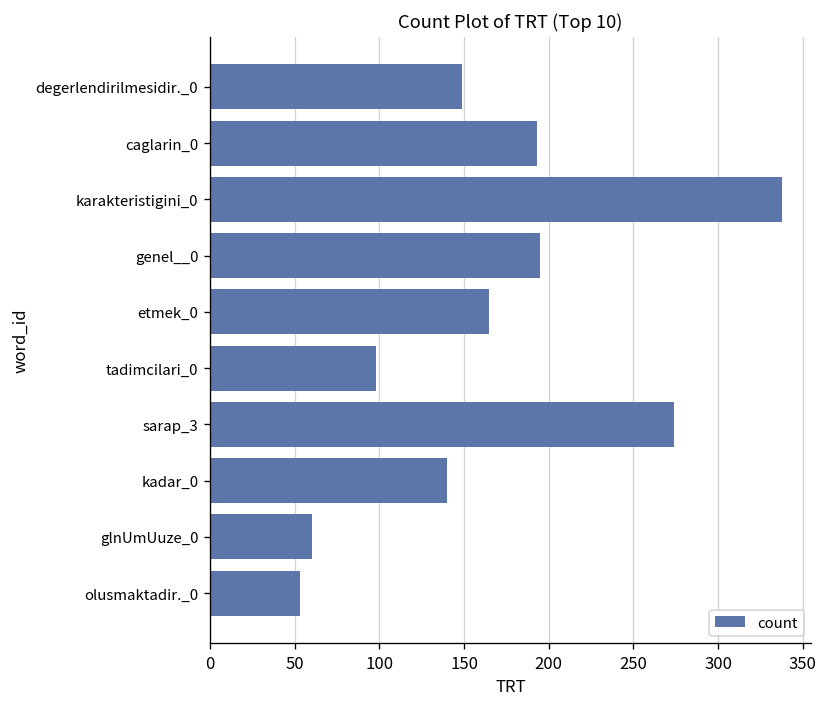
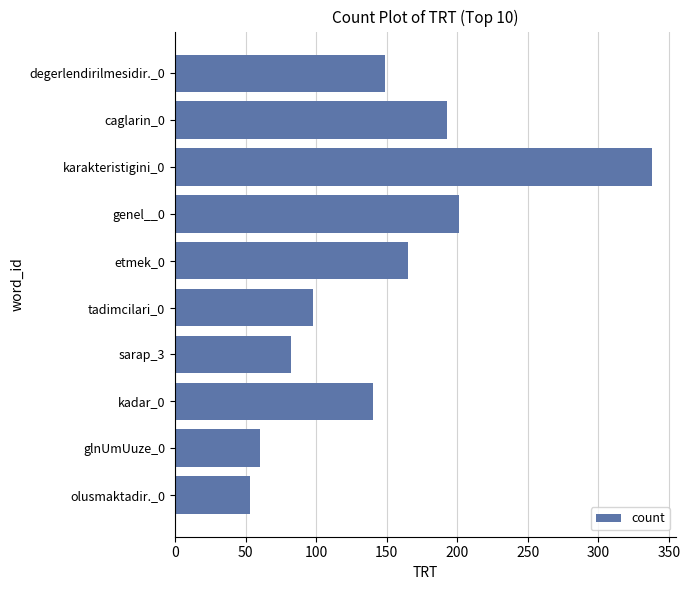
genel__0: 195 -> 201
sarap_3: 274 -> 82
